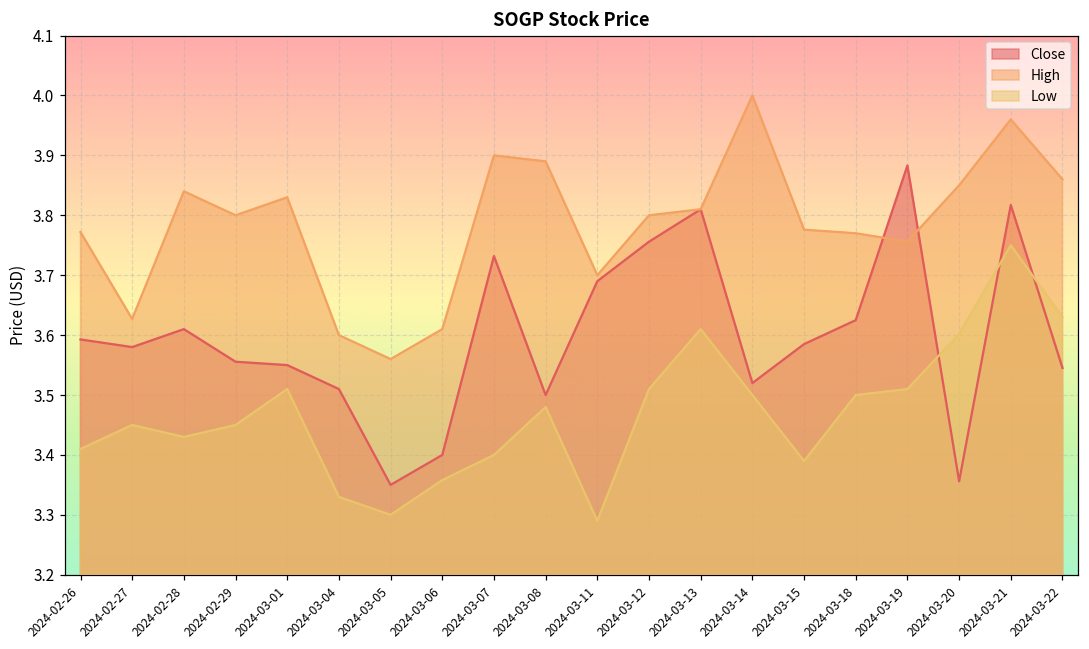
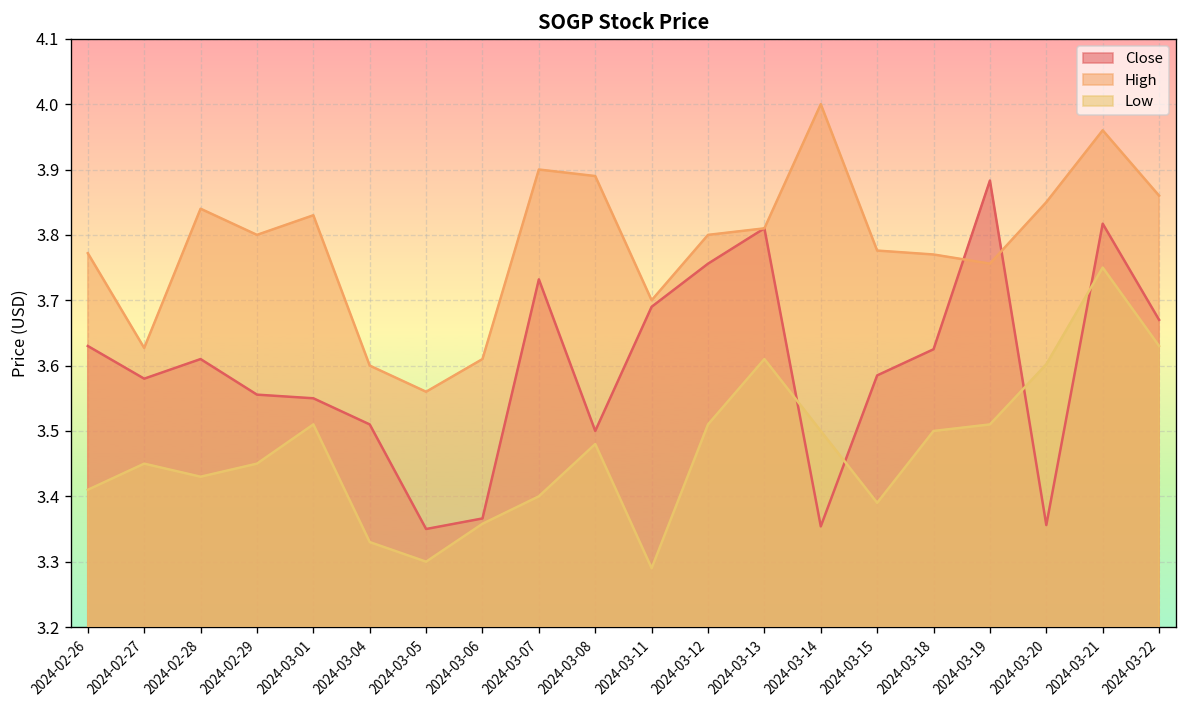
Close, 2024-02-26: 3.59 -> 3.63
Close, 2024-03-06: 3.40 -> 3.37
Close, 2024-03-14: 3.52 -> 3.35
Close, 2024-03-22: 3.55 -> 3.67
